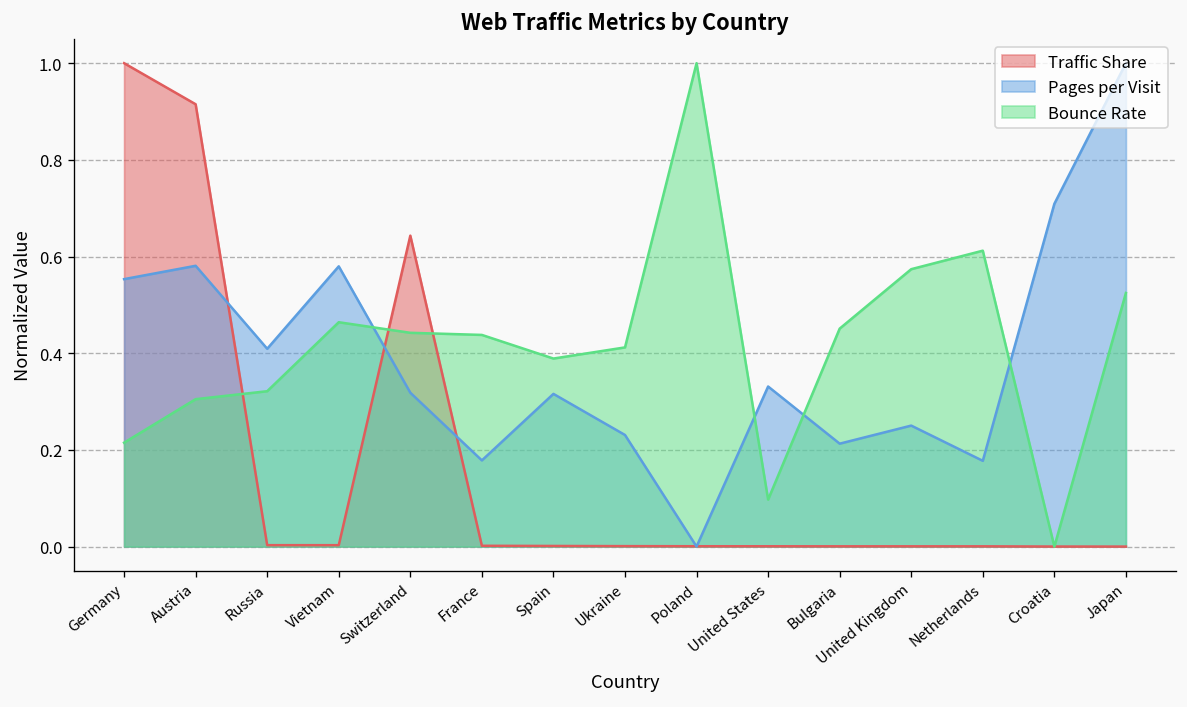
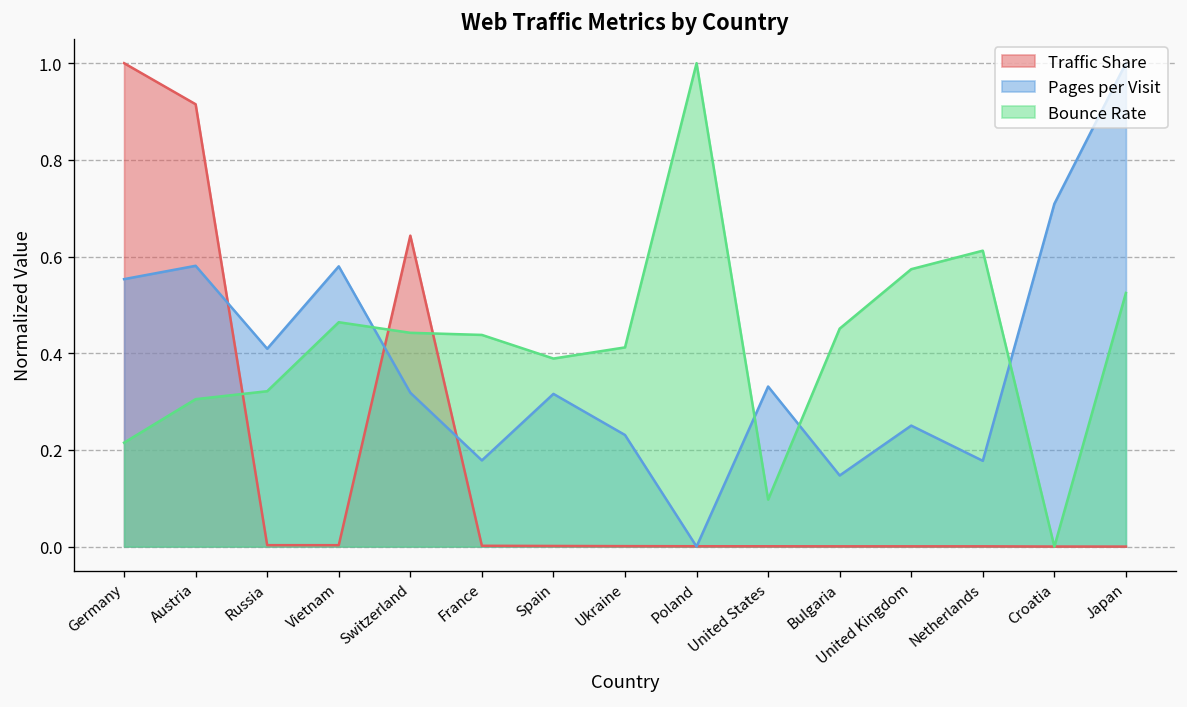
Pages per Visit, Bulgaria: 0.21 -> 0.15
